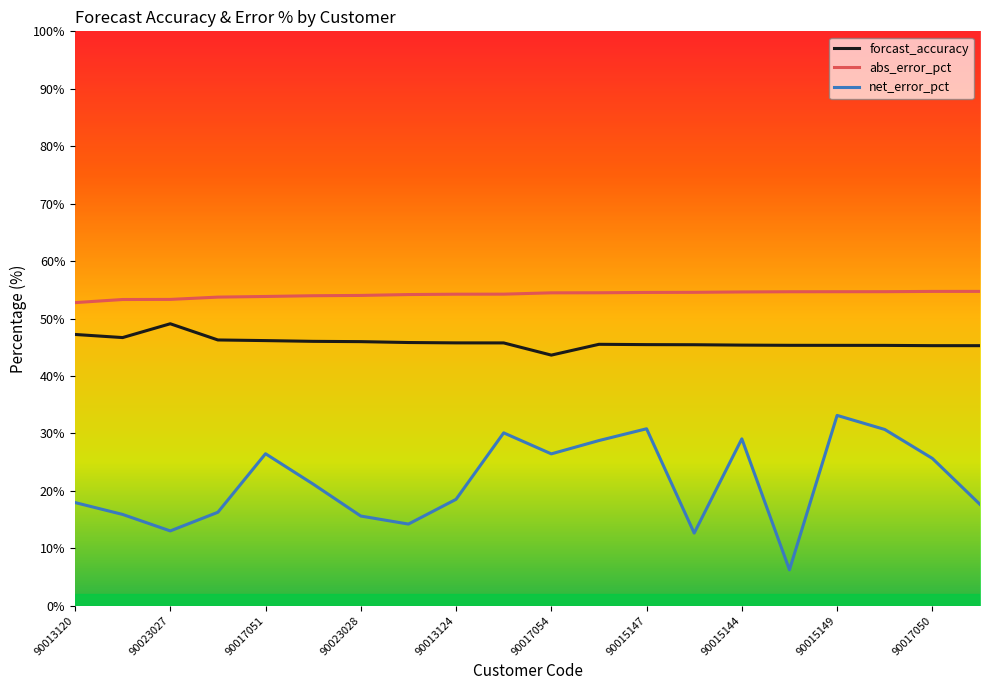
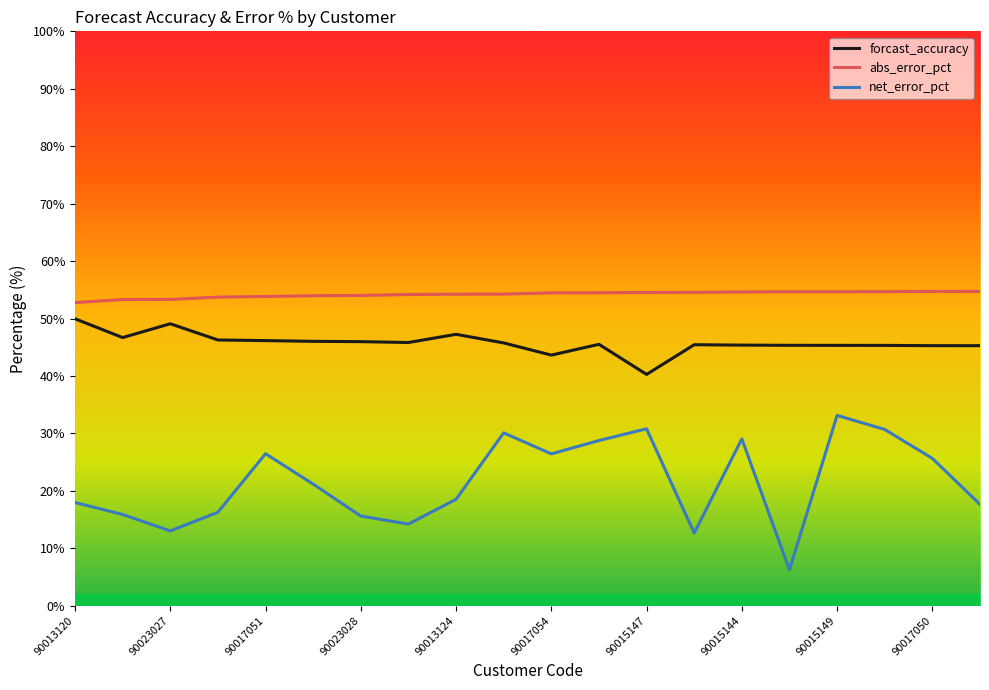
forcast_accuracy, 90013120: 47% -> 50%
forcast_accuracy, 90013124: 46% -> 47%
forcast_accuracy, 90015147: 45% -> 40%
